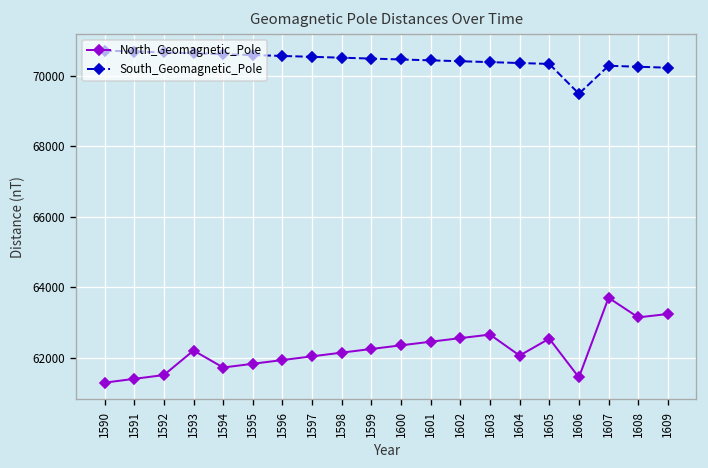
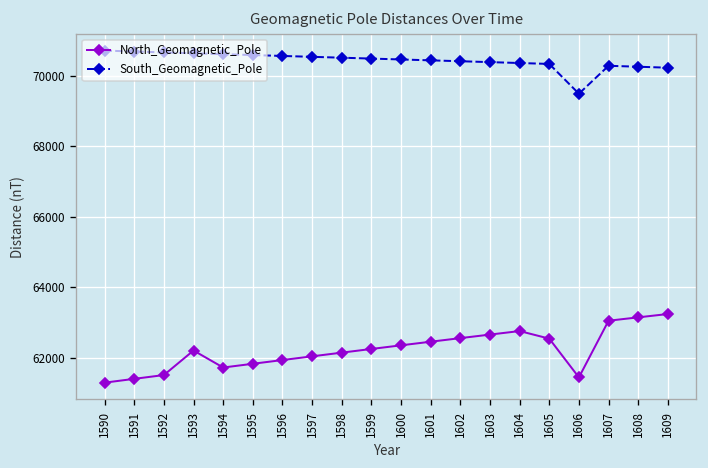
North_Geomagnetic_Pole, 1604: 62100 -> 62800
North_Geomagnetic_Pole, 1607: 63700 -> 63100
